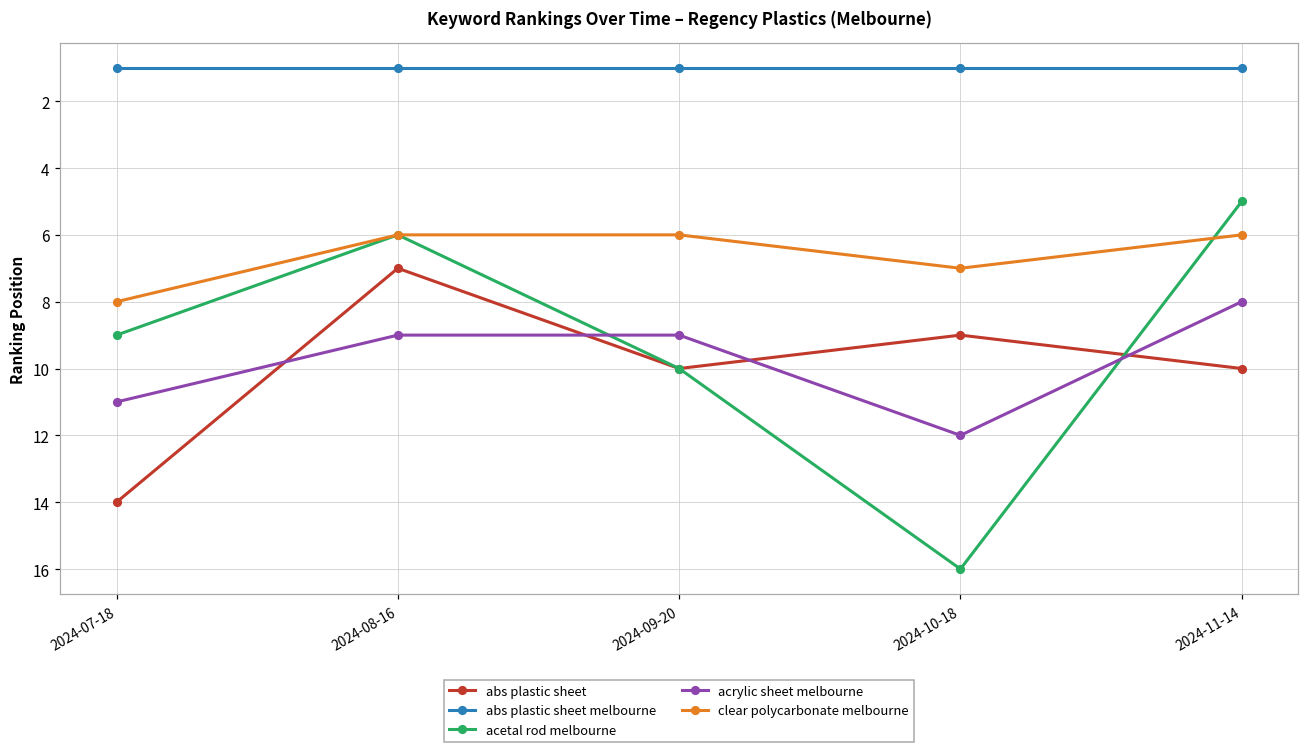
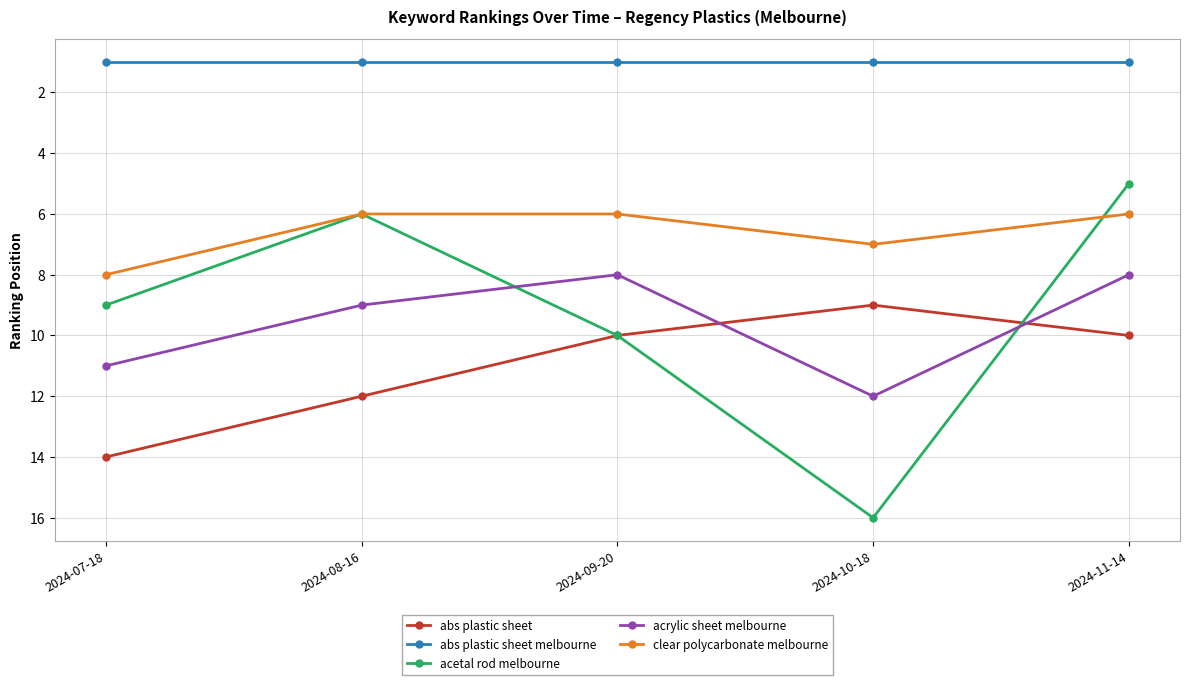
abs plastic sheet, 2024-08-16: 7 -> 12
acrylic sheet melbourne, 2024-09-20: 9 -> 8
